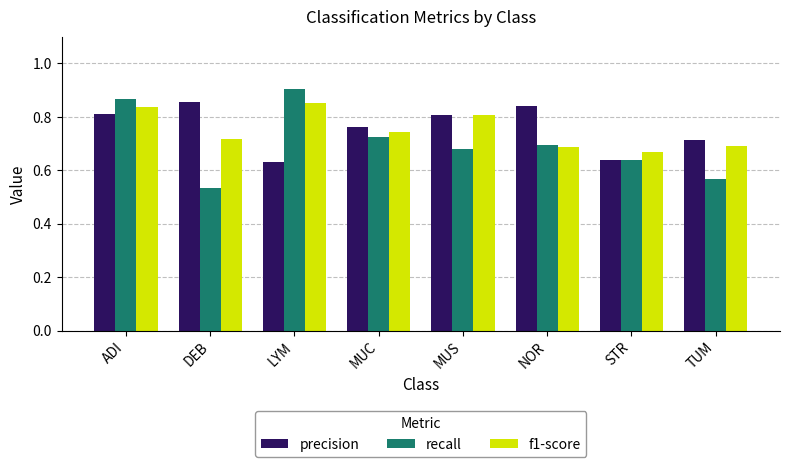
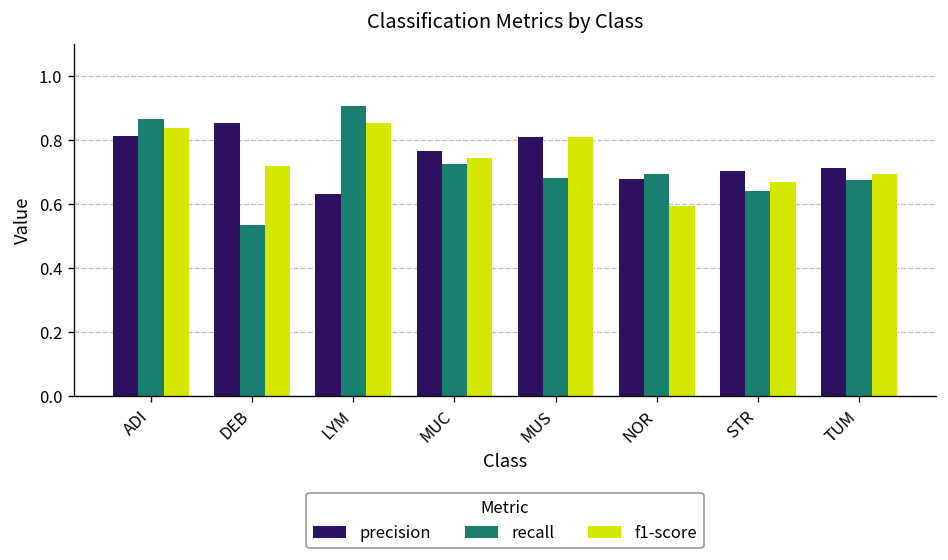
precision, NOR: 0.84 -> 0.68
f1-score, NOR: 0.69 -> 0.59
precision, STR: 0.64 -> 0.70
recall, TUM: 0.57 -> 0.67
